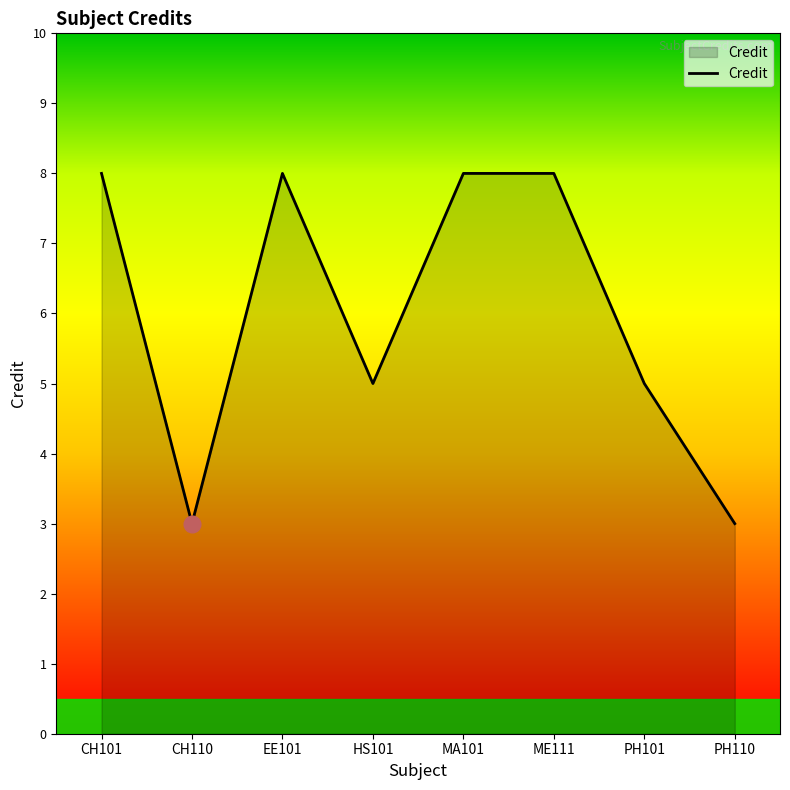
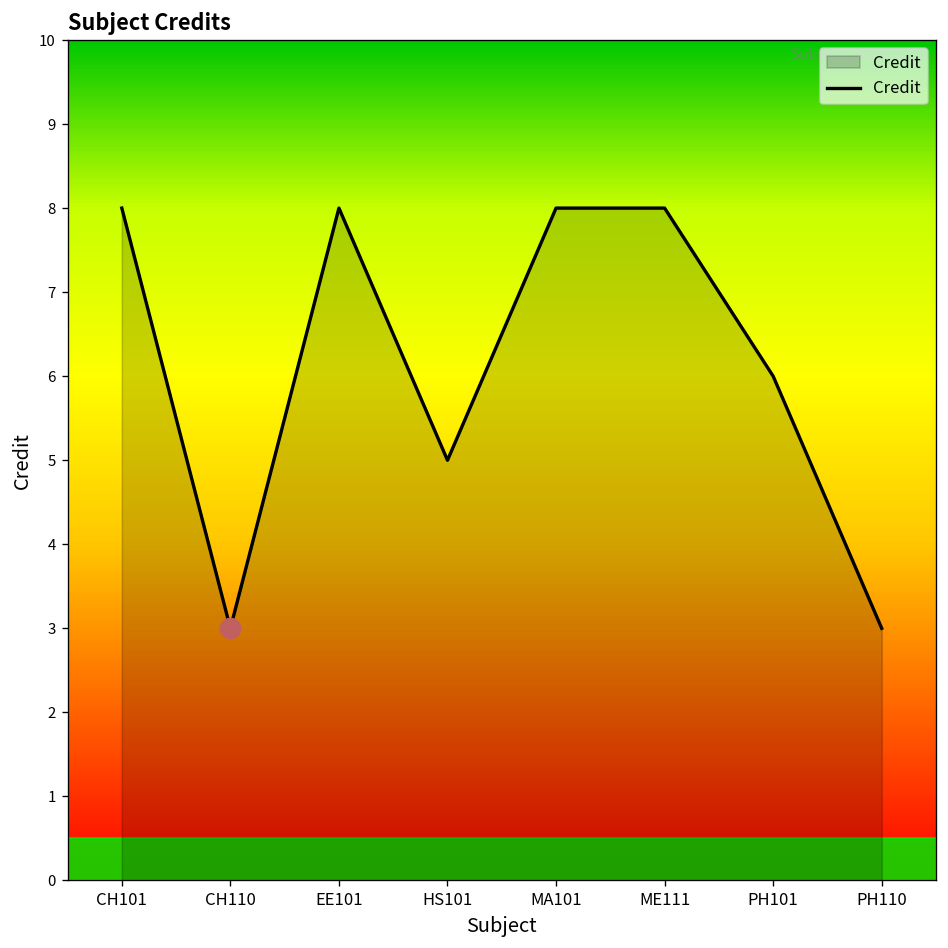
Credit, PH101: 5 -> 6
